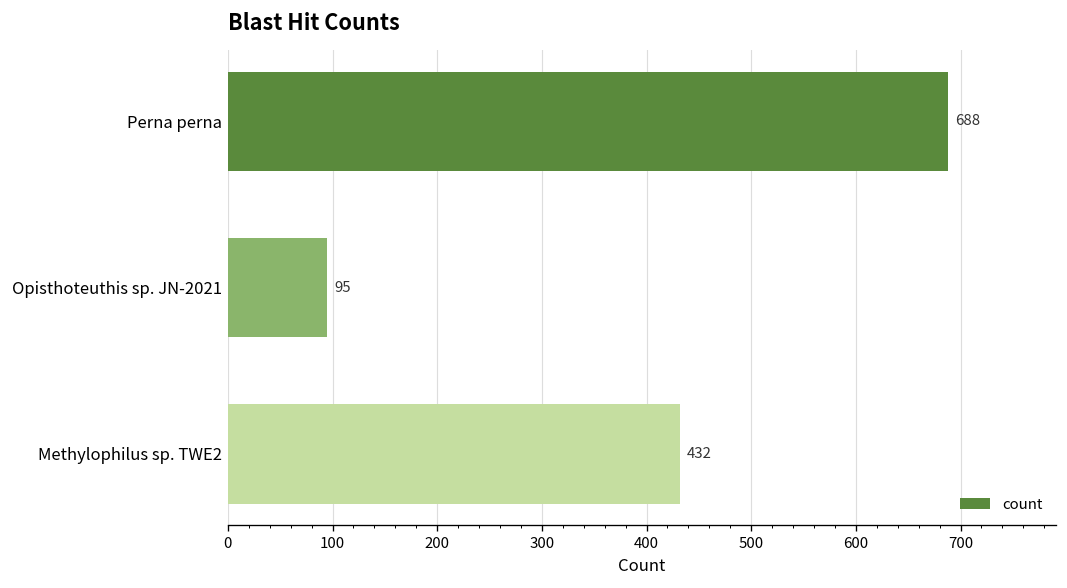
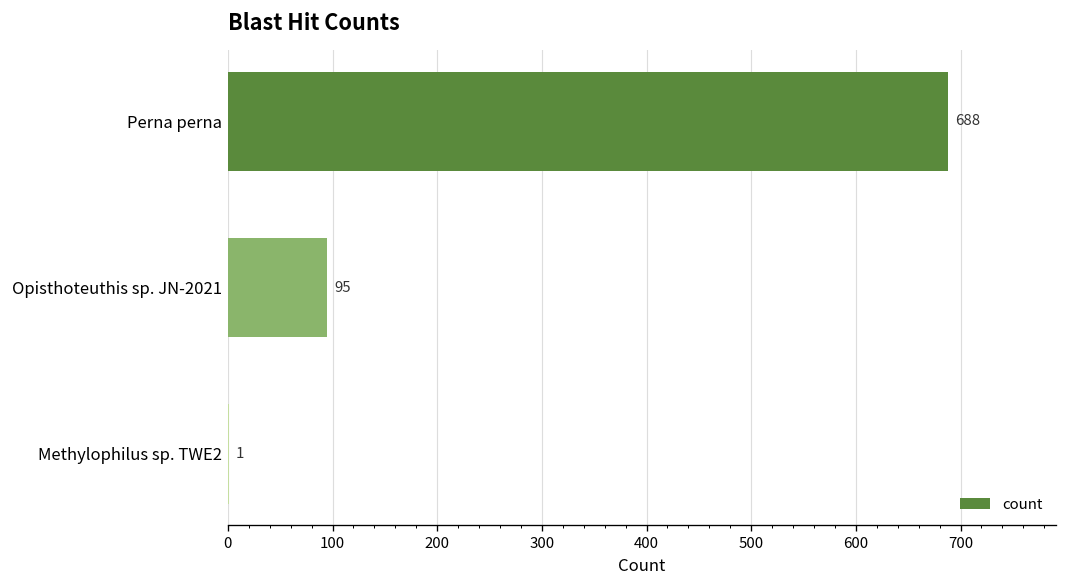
Methylophilus sp. TWE2: 432 -> 1
